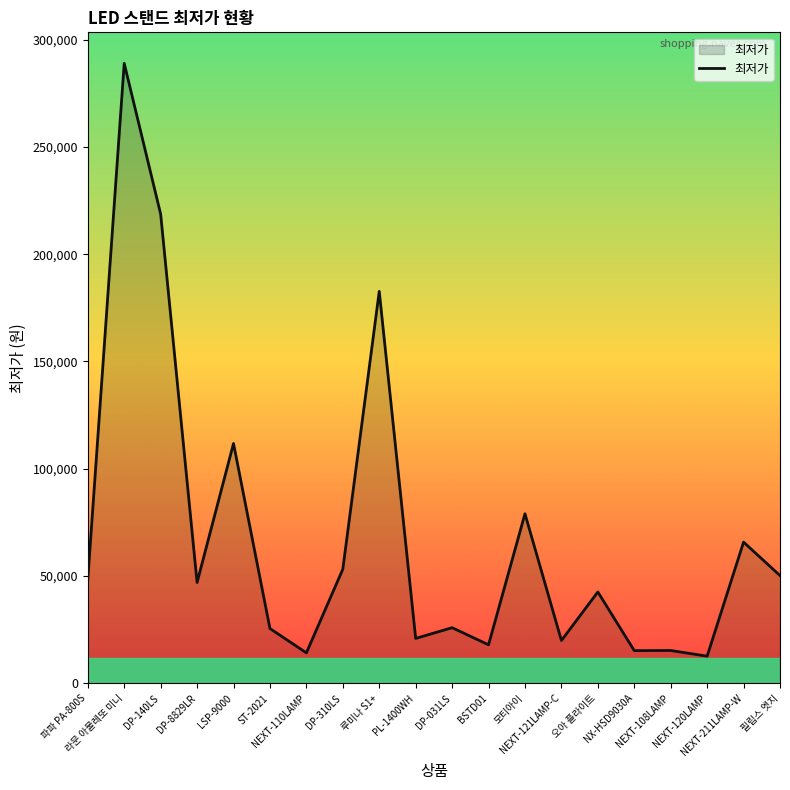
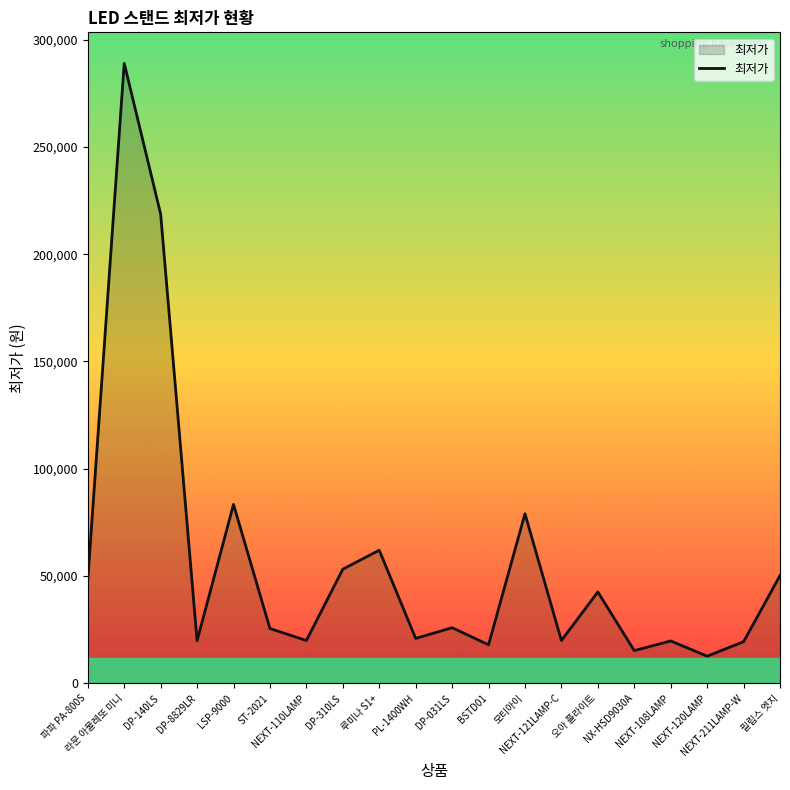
DP-8829LR: 47,000 -> 20,000
LSP-9000: 112,000 -> 83,000
NEXT-110LAMP: 14,000 -> 20,000
루미나 S1+: 183,000 -> 62,000
NEXT-108LAMP: 15,000 -> 20,000
NEXT-211LAMP-W: 66,000 -> 19,000
